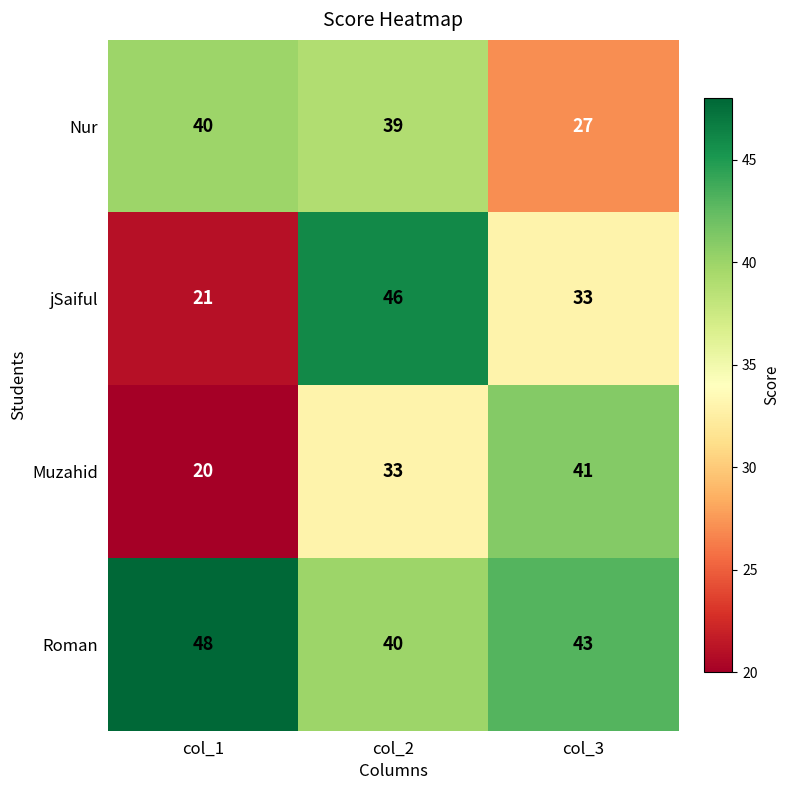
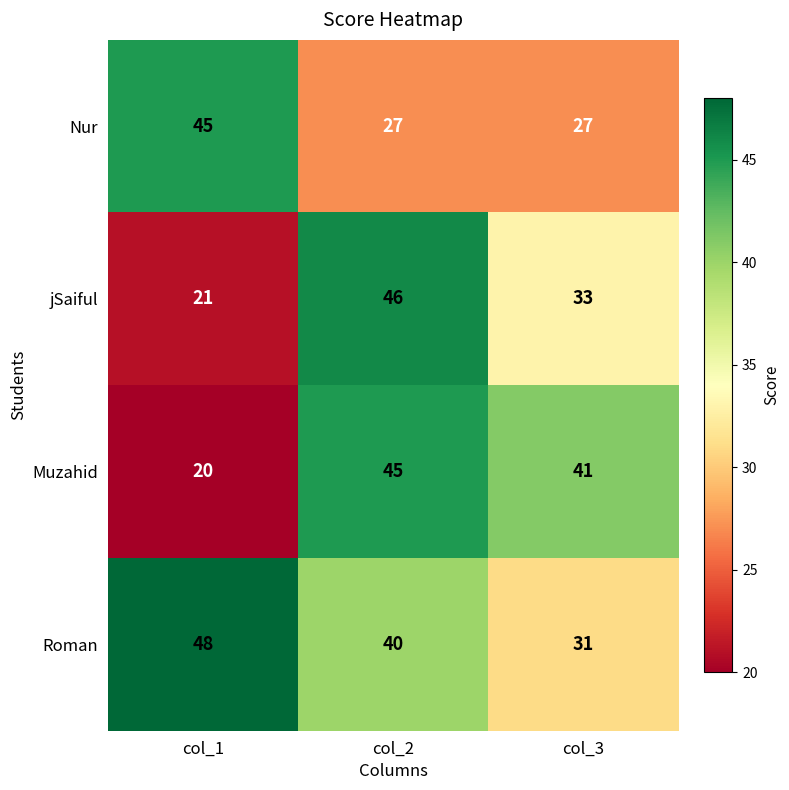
Nur, col_1: 40 -> 45
Nur, col_2: 39 -> 27
Muzahid, col_2: 33 -> 45
Roman, col_3: 43 -> 31
